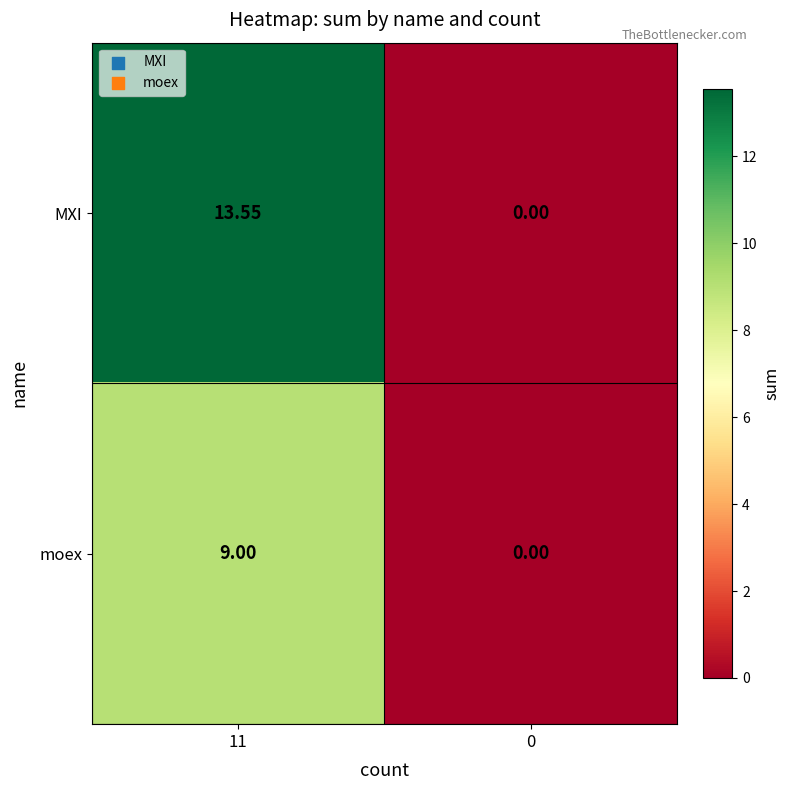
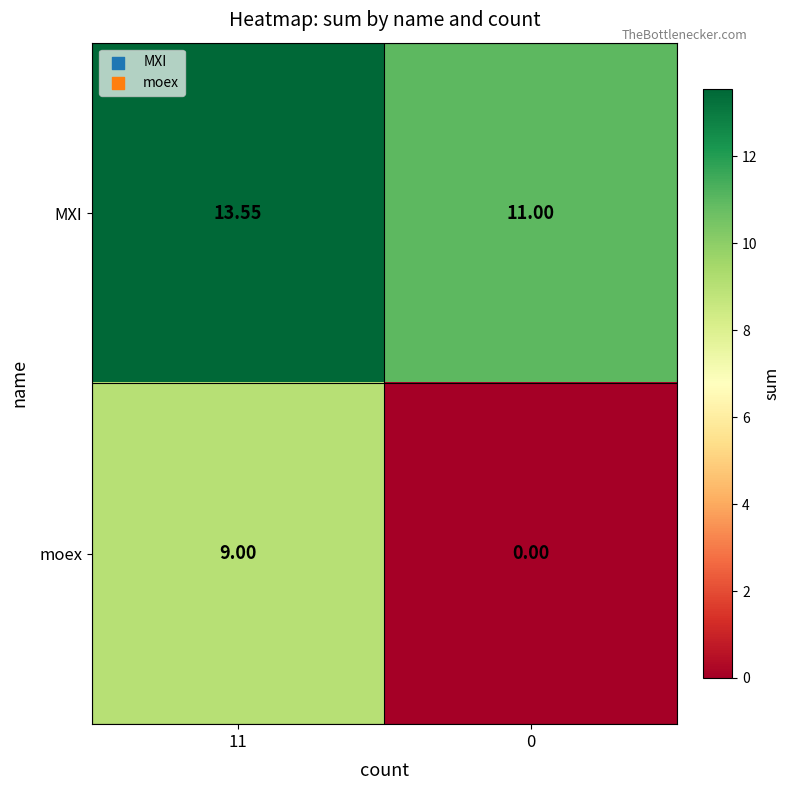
MXI, 0: 0.00 -> 11.00
